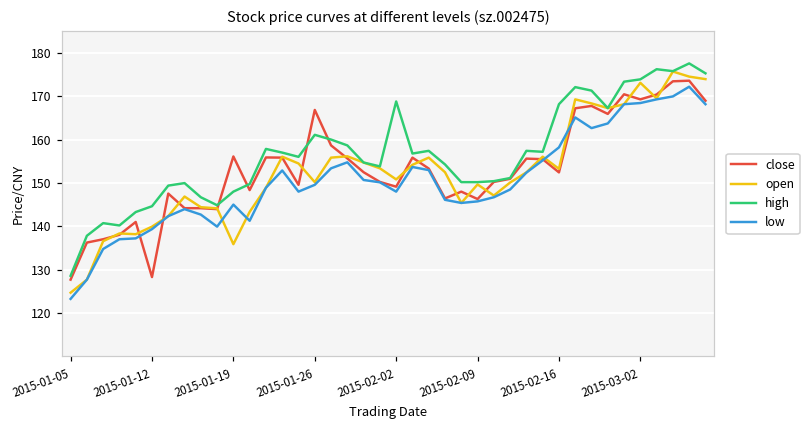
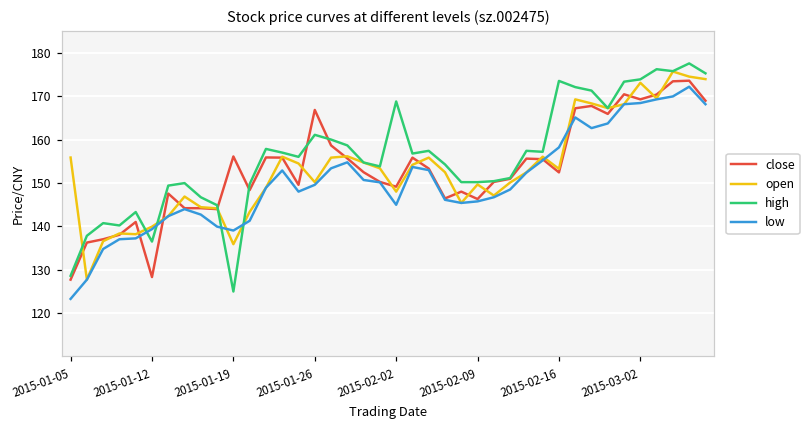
open, 2015-01-05: 125 -> 156
high, 2015-01-12: 145 -> 137
high, 2015-01-19: 148 -> 125
low, 2015-01-19: 145 -> 139
open, 2015-02-02: 151 -> 148
low, 2015-02-02: 148 -> 145
high, 2015-02-16: 168 -> 174
